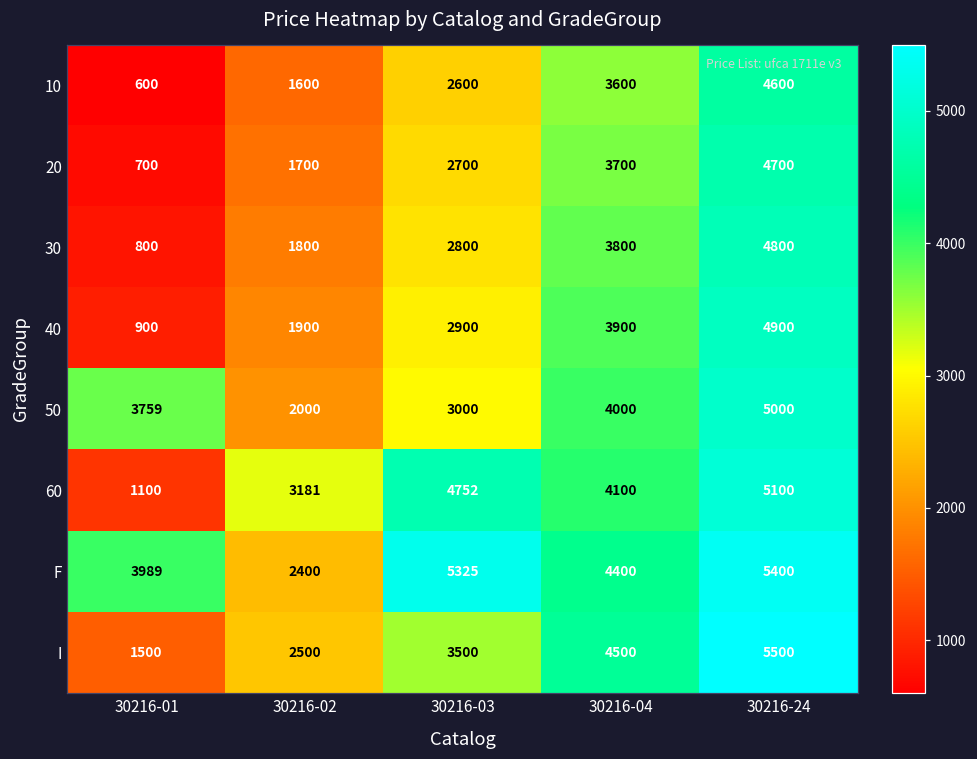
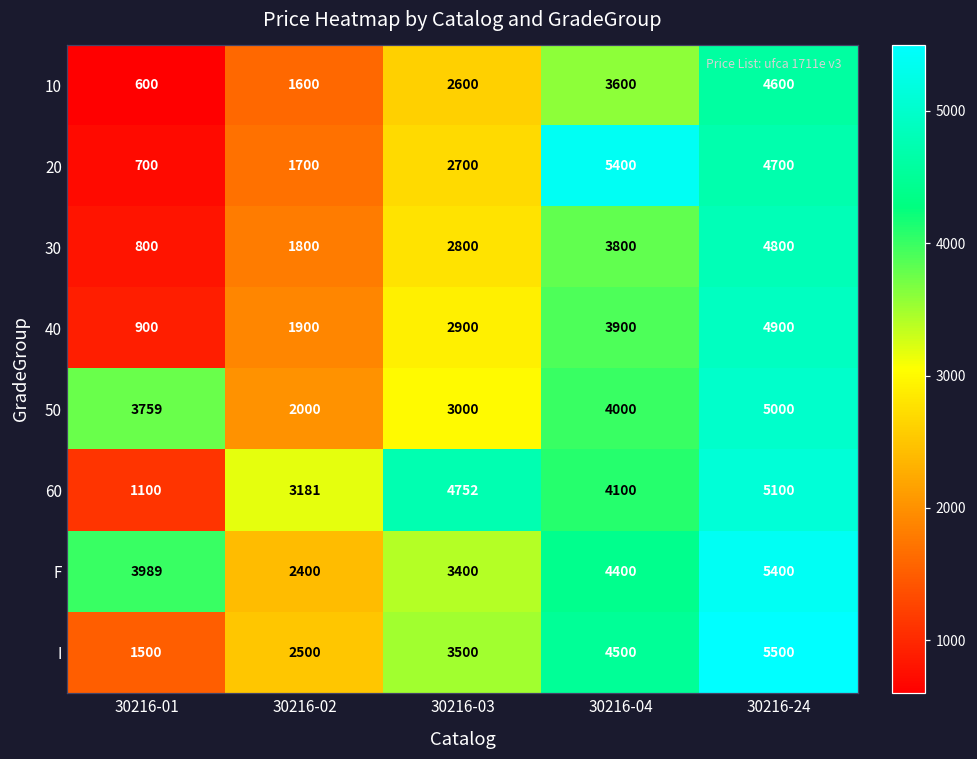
20, 30216-04: 3700 -> 5400
F, 30216-03: 5325 -> 3400
